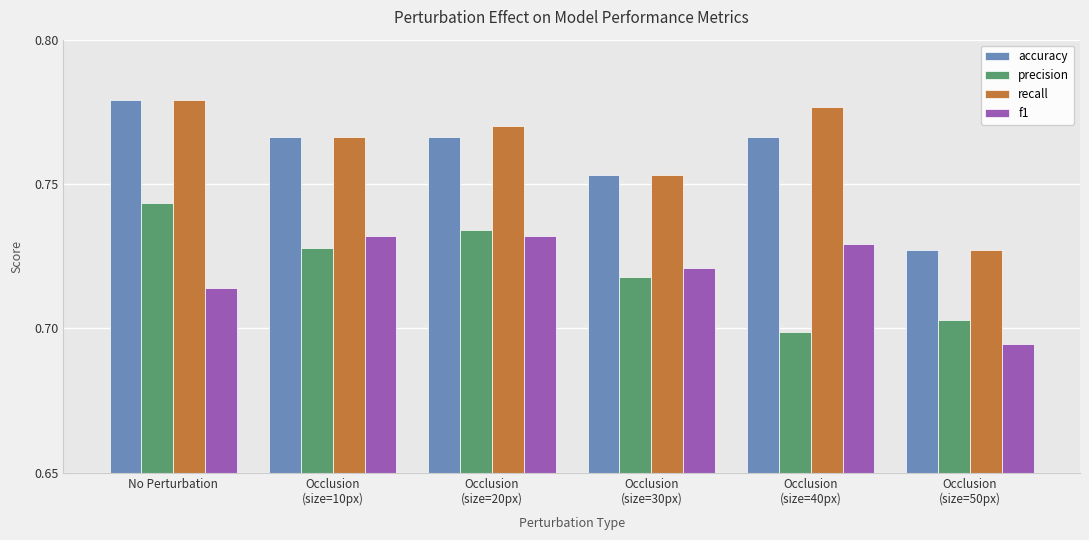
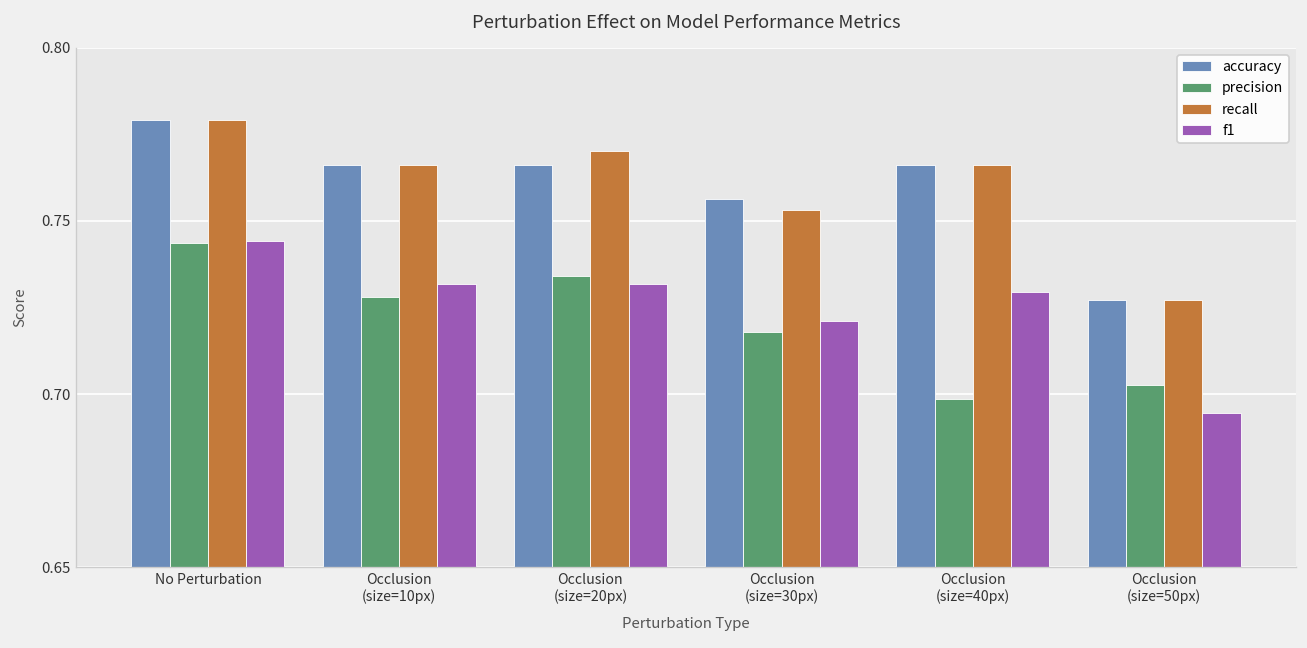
f1, No Perturbation: 0.714 -> 0.744
accuracy, Occlusion (size=30px): 0.753 -> 0.756
recall, Occlusion (size=40px): 0.777 -> 0.766
